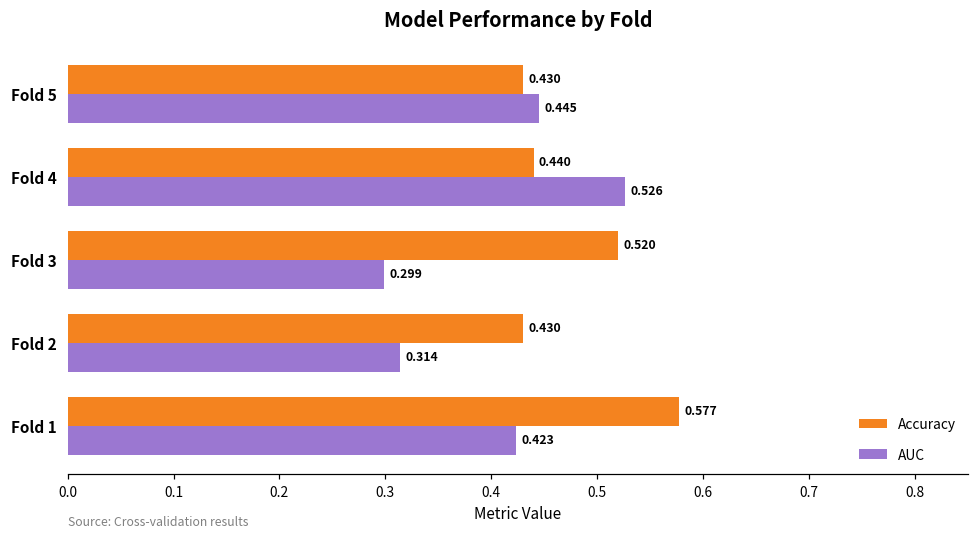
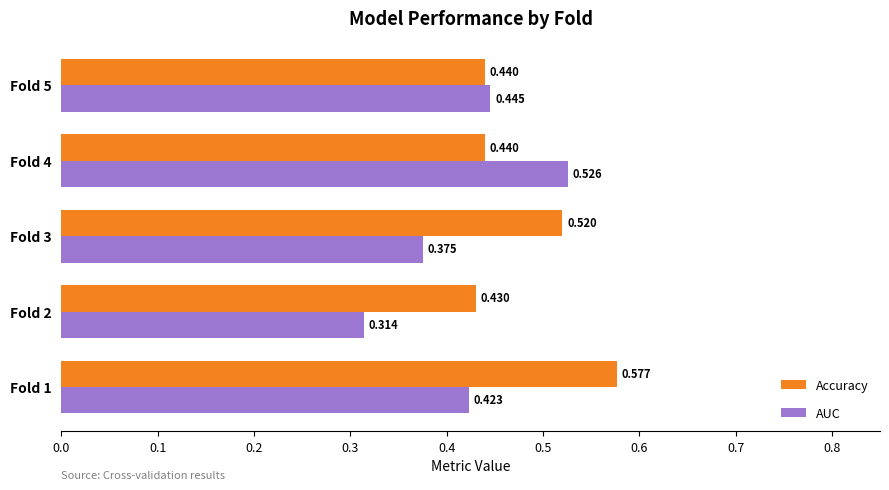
Accuracy, Fold 5: 0.430 -> 0.440
AUC, Fold 3: 0.299 -> 0.375
